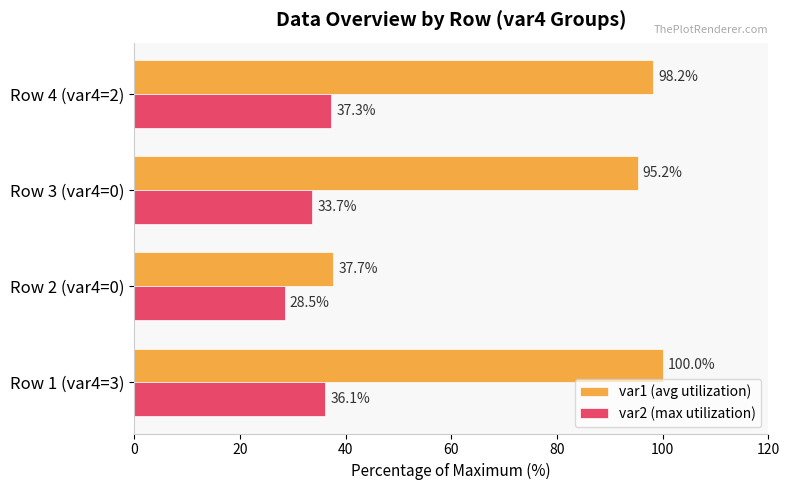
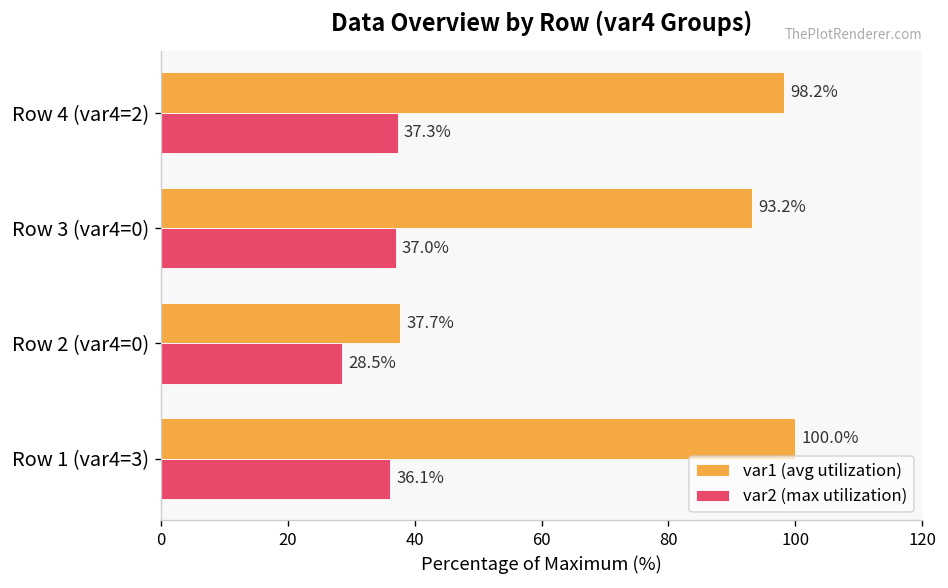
var1 (avg utilization), Row 3 (var4=0): 95.2% -> 93.2%
var2 (max utilization), Row 3 (var4=0): 33.7% -> 37.0%
